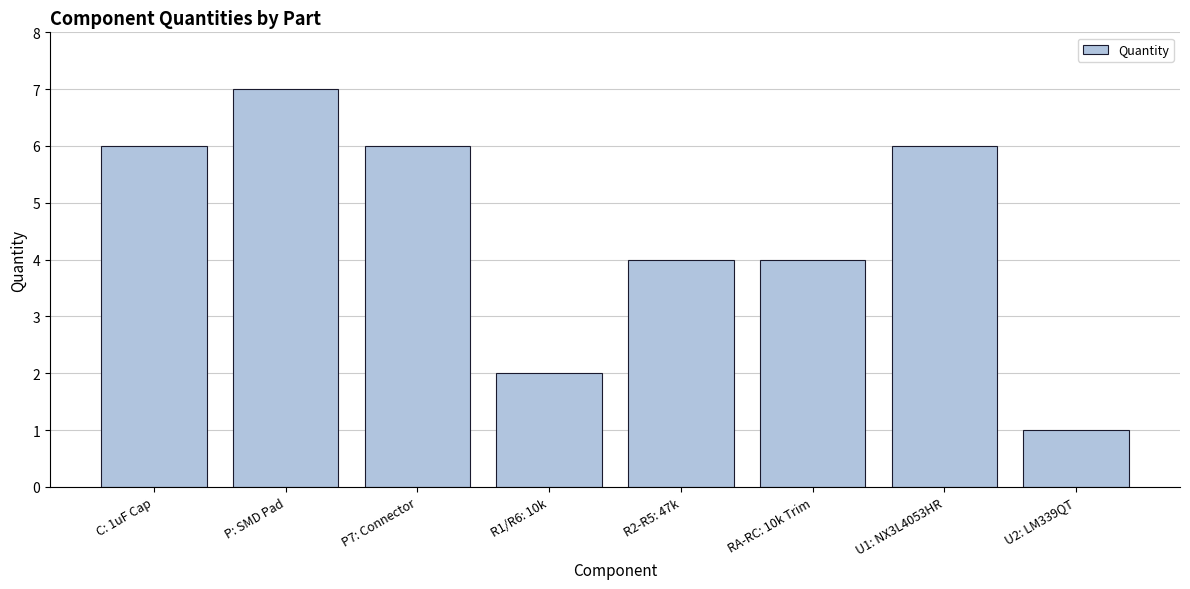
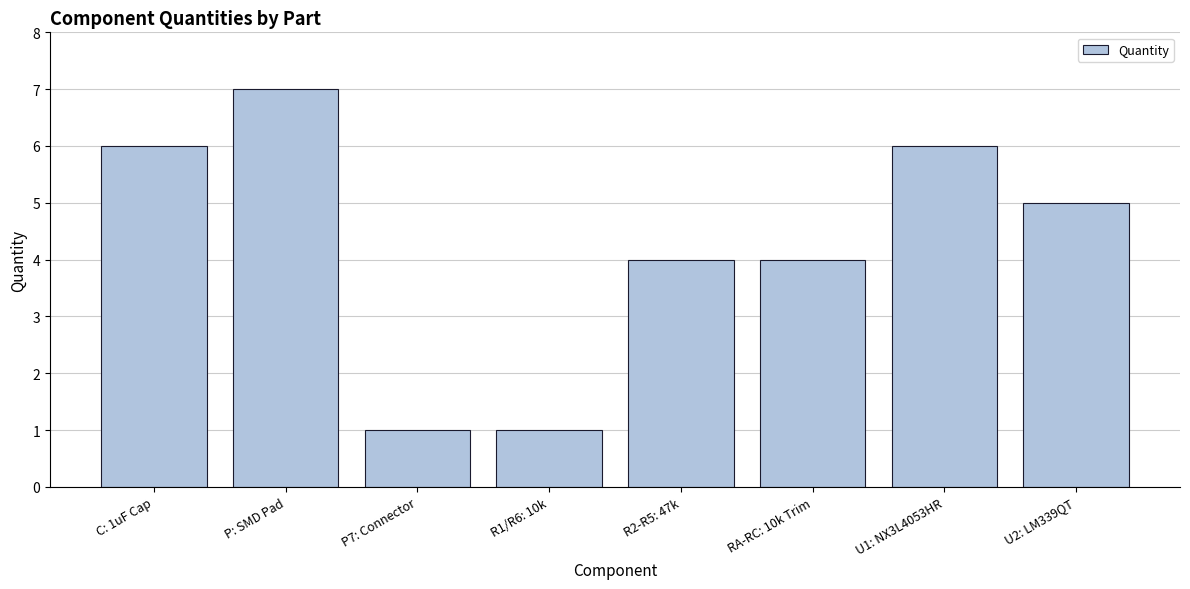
P7: Connector: 6 -> 1
R1/R6: 10k: 2 -> 1
U2: LM339QT: 1 -> 5
